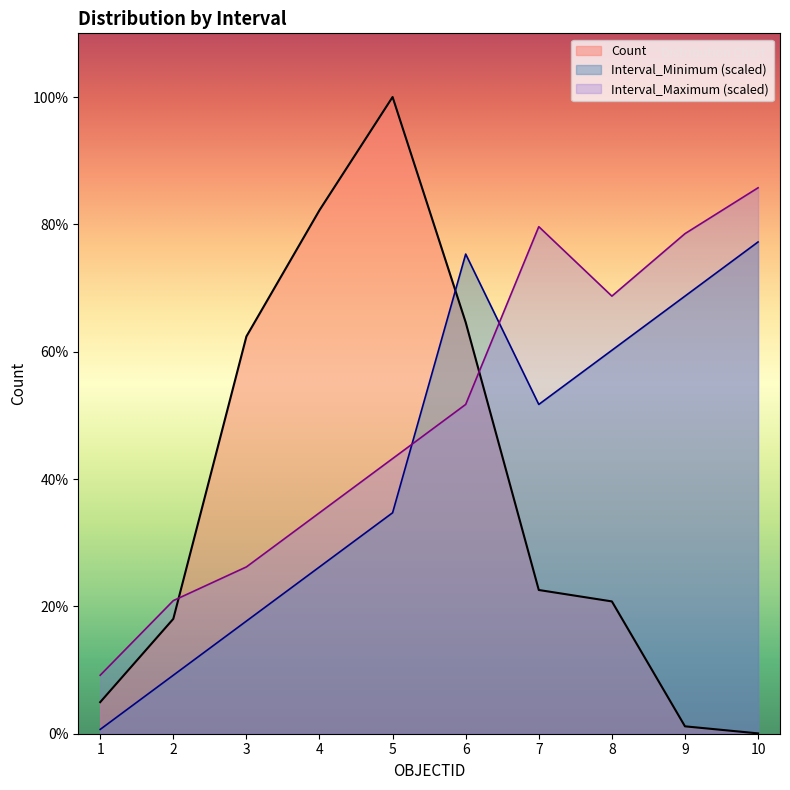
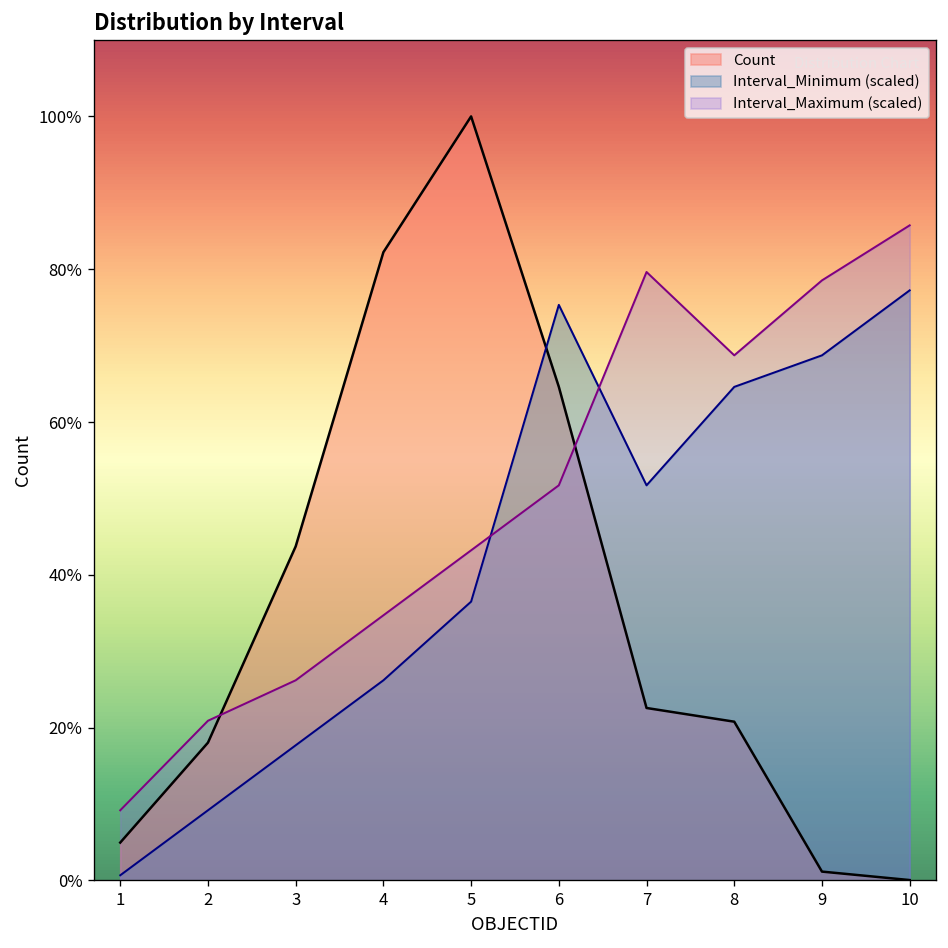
Count, 3: 62% -> 44%
Interval_Minimum (scaled), 5: 35% -> 36%
Interval_Minimum (scaled), 8: 60% -> 65%
